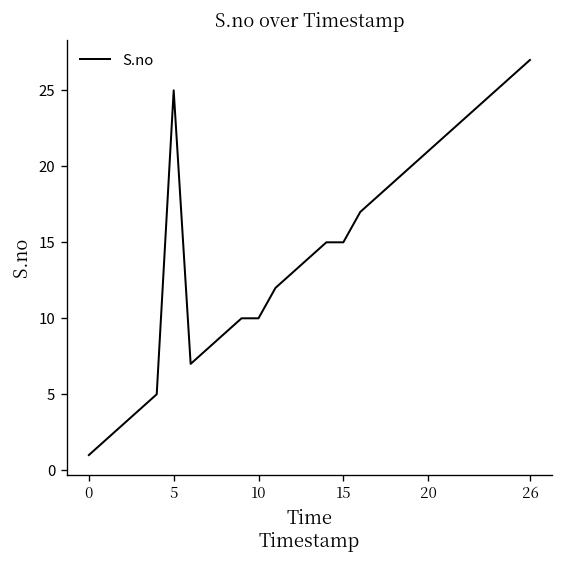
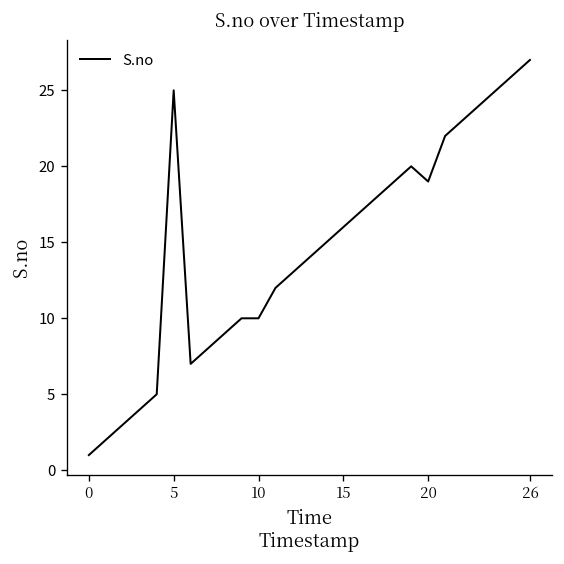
15: 15 -> 16
20: 21 -> 19
